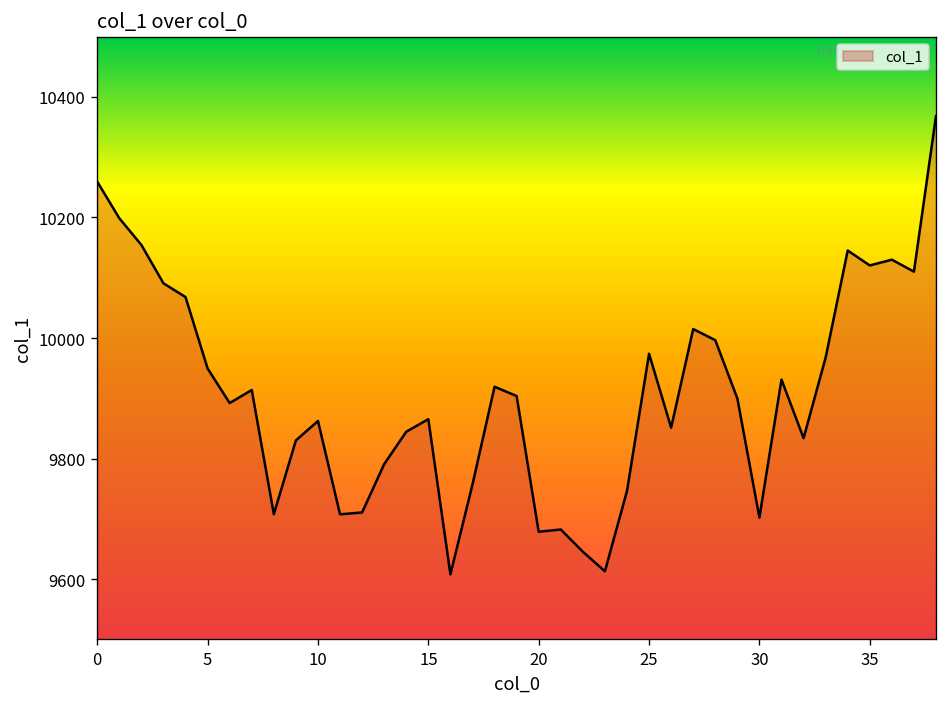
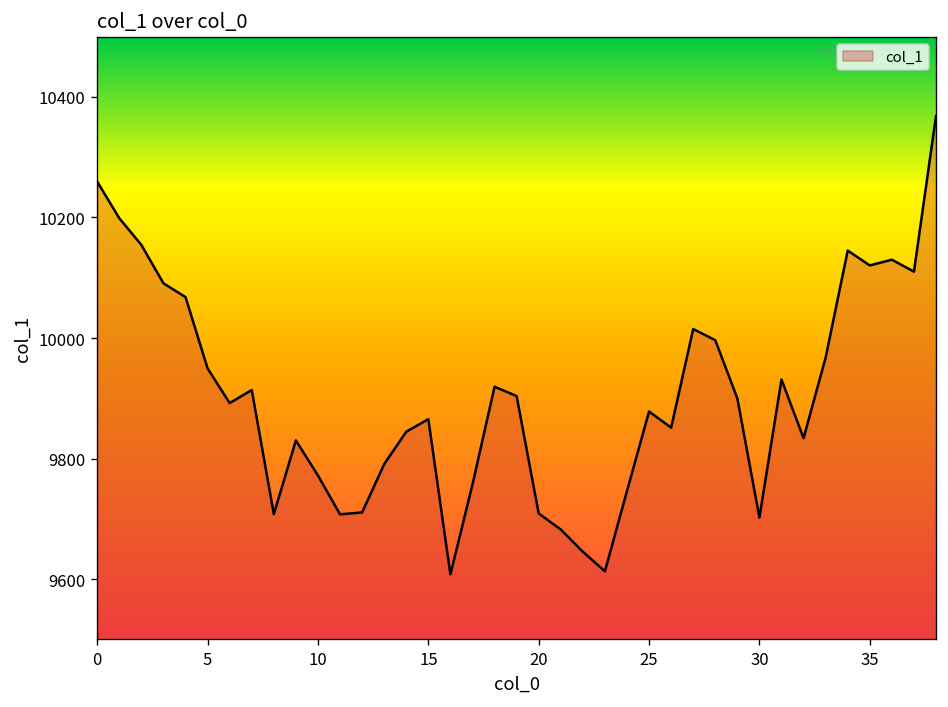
10: 9860 -> 9770
20: 9680 -> 9710
25: 9970 -> 9880
